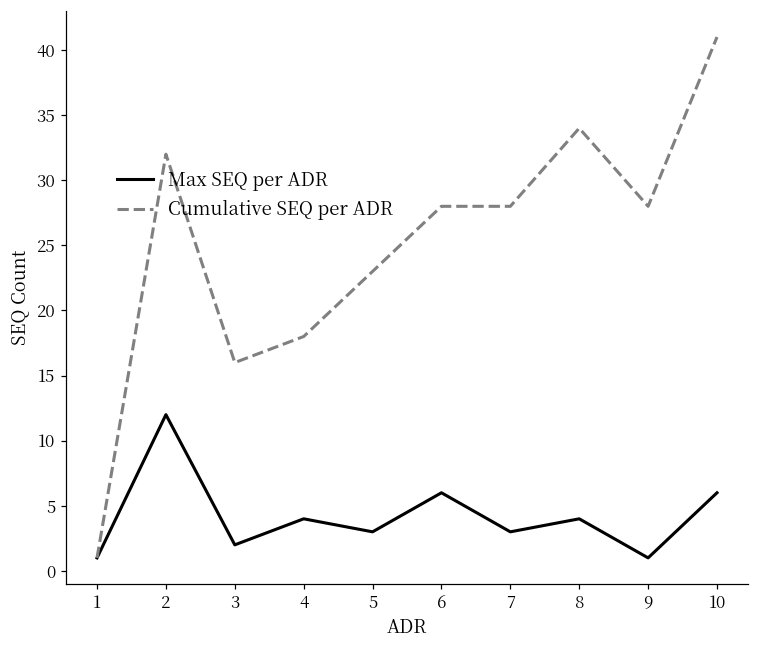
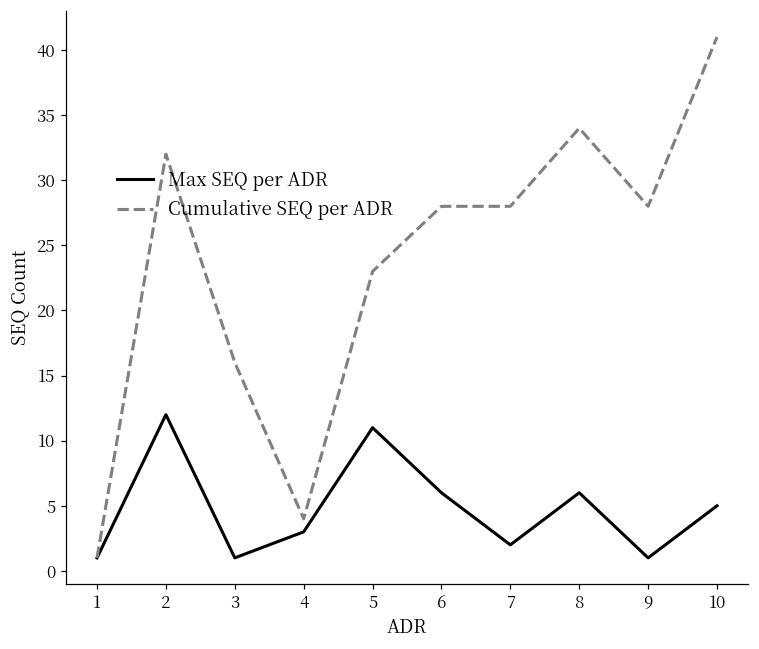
Max SEQ per ADR, 3: 2 -> 1
Max SEQ per ADR, 4: 4 -> 3
Cumulative SEQ per ADR, 4: 18 -> 4
Max SEQ per ADR, 5: 3 -> 11
Max SEQ per ADR, 7: 3 -> 2
Max SEQ per ADR, 8: 4 -> 6
Max SEQ per ADR, 10: 6 -> 5
